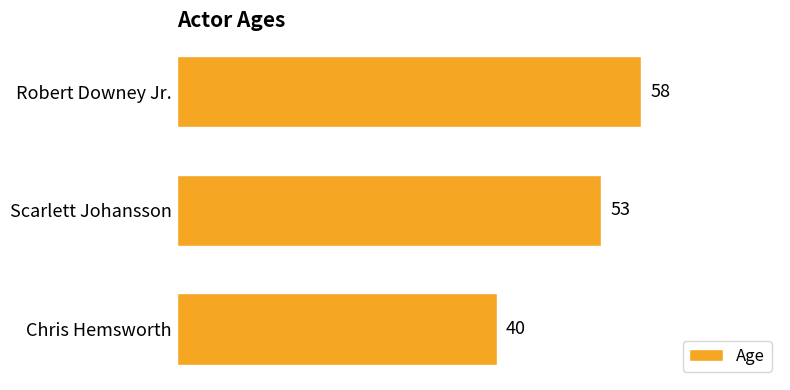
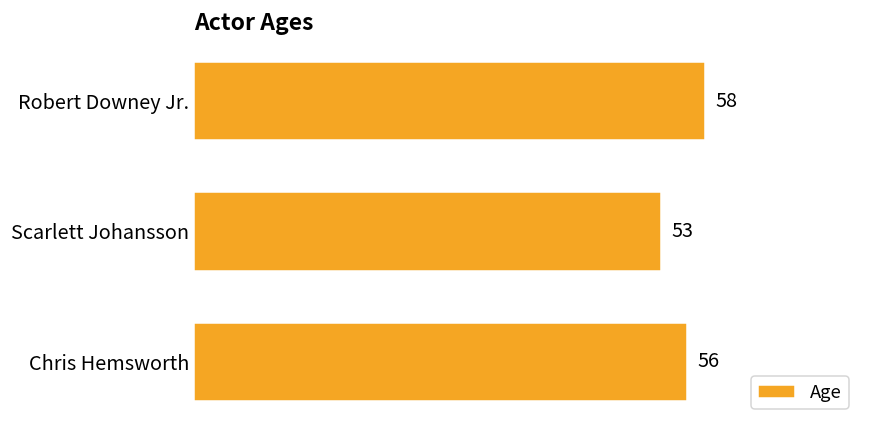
Chris Hemsworth: 40 -> 56
